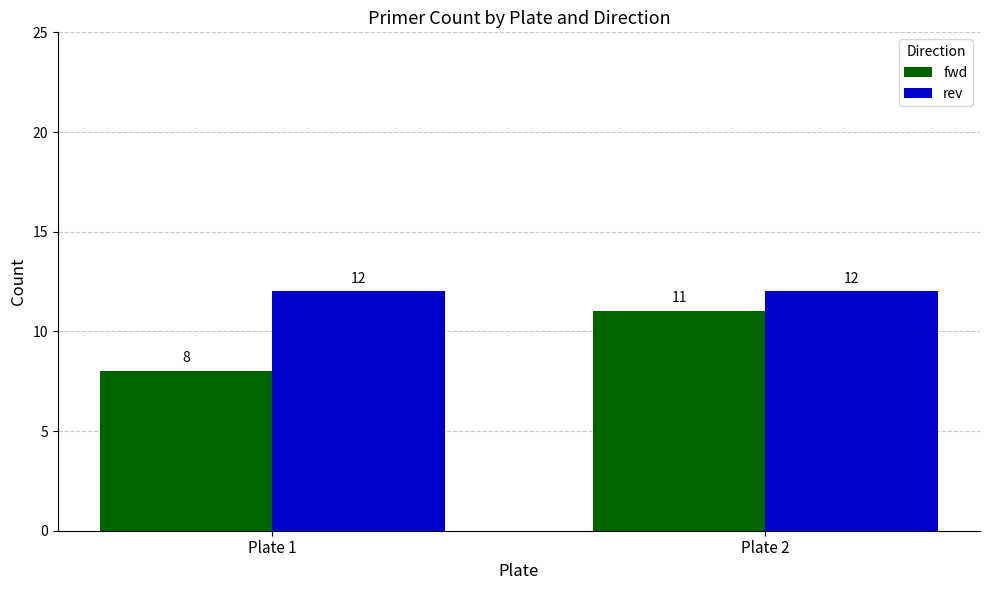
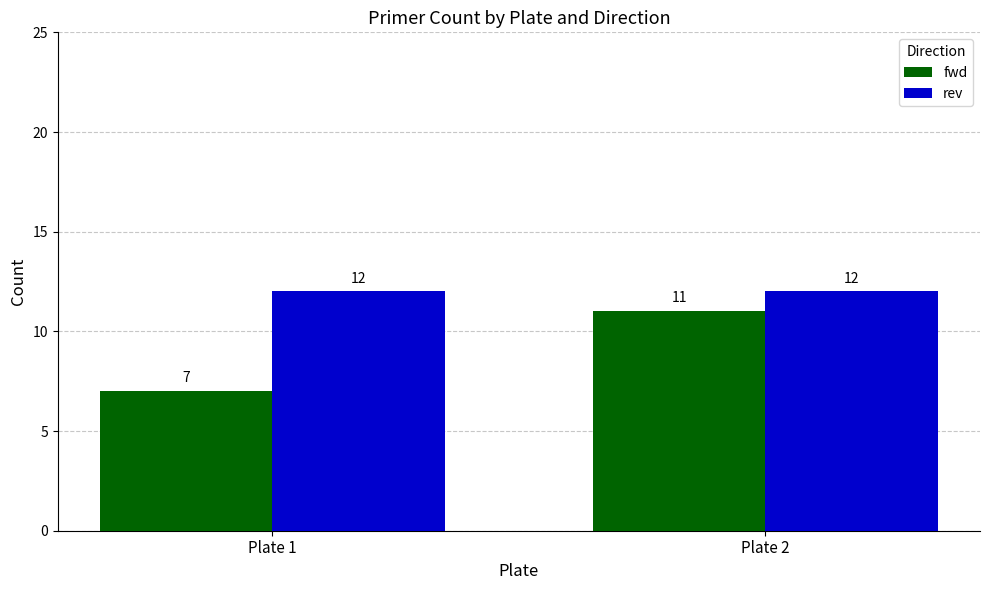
fwd, Plate 1: 8 -> 7
